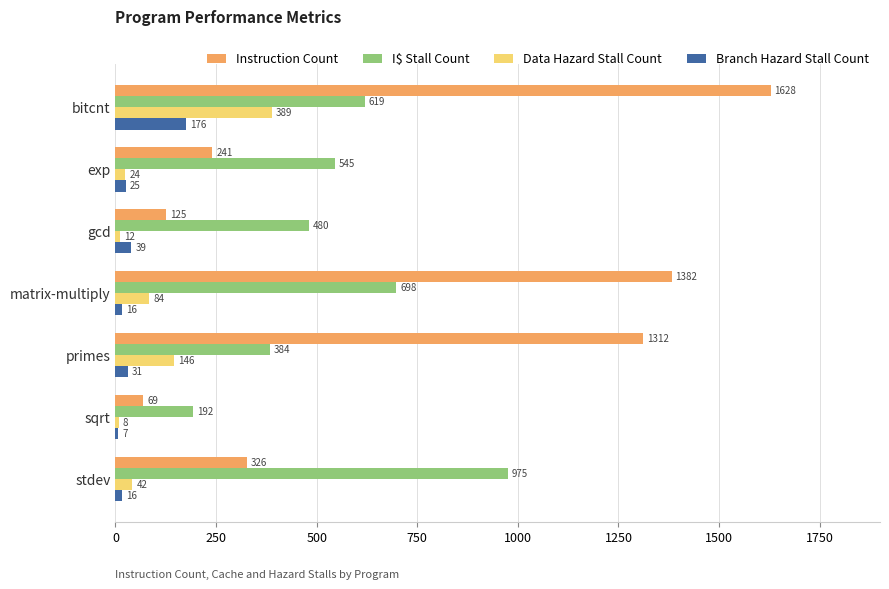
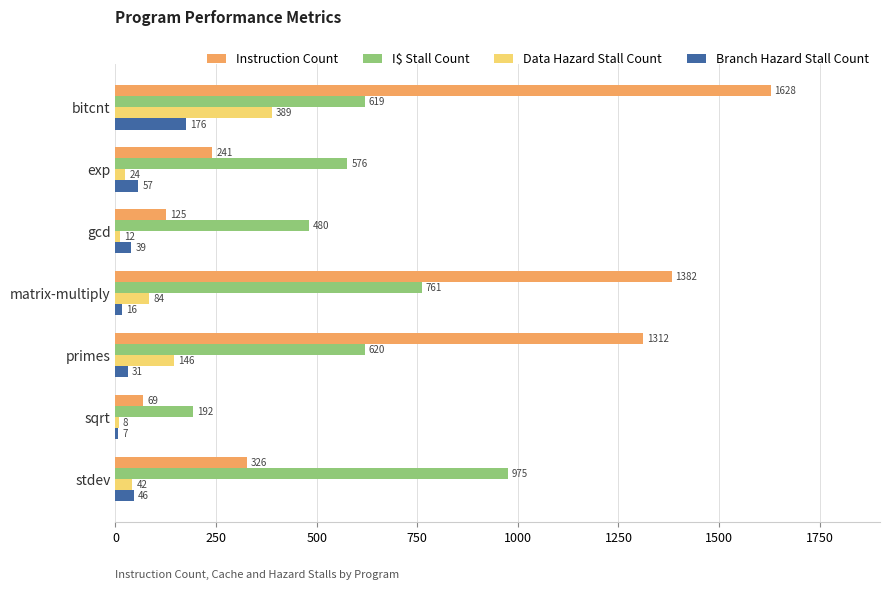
I$ Stall Count, exp: 545 -> 576
Branch Hazard Stall Count, exp: 25 -> 57
I$ Stall Count, matrix-multiply: 698 -> 761
I$ Stall Count, primes: 384 -> 620
Branch Hazard Stall Count, stdev: 16 -> 46
